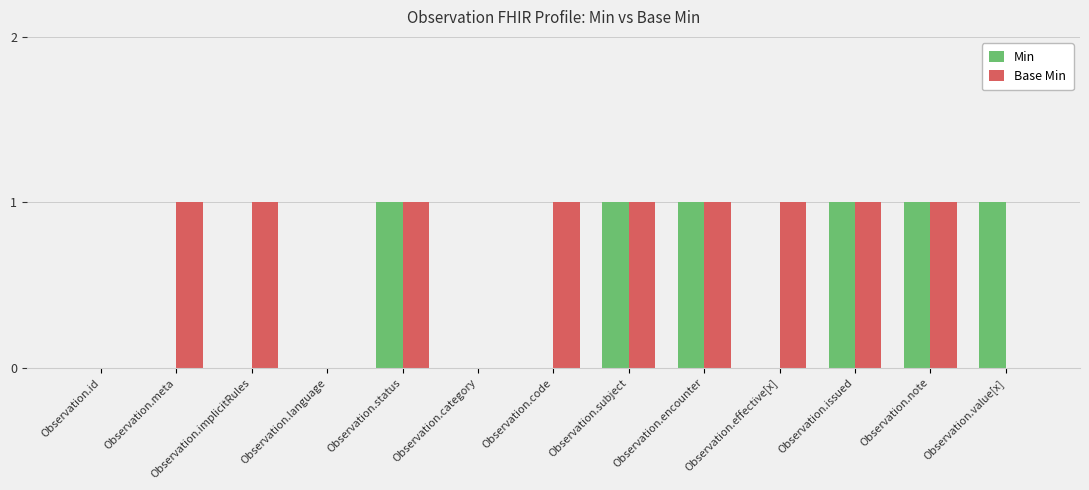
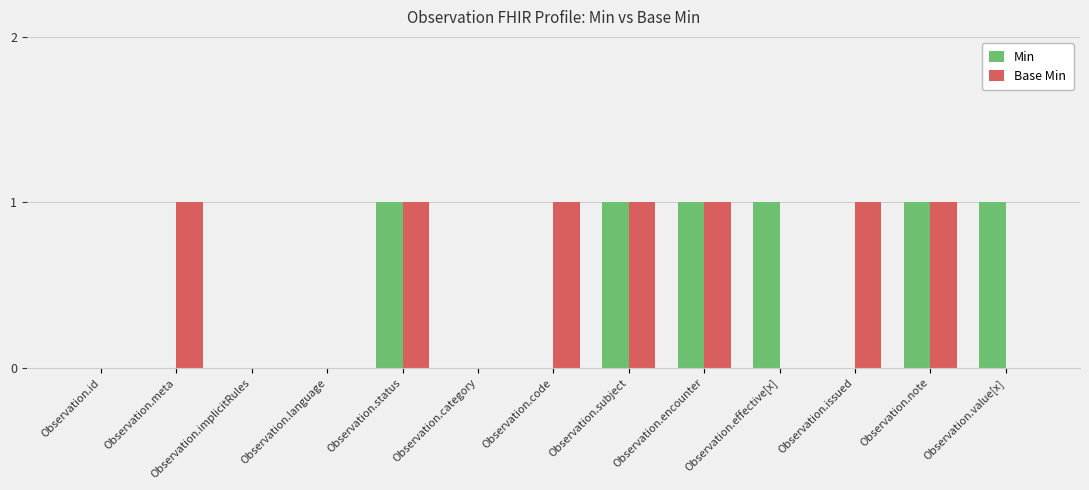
Base Min, Observation.implicitRules: 1 -> 0
Min, Observation.effective[x]: 0 -> 1
Base Min, Observation.effective[x]: 1 -> 0
Min, Observation.issued: 1 -> 0
